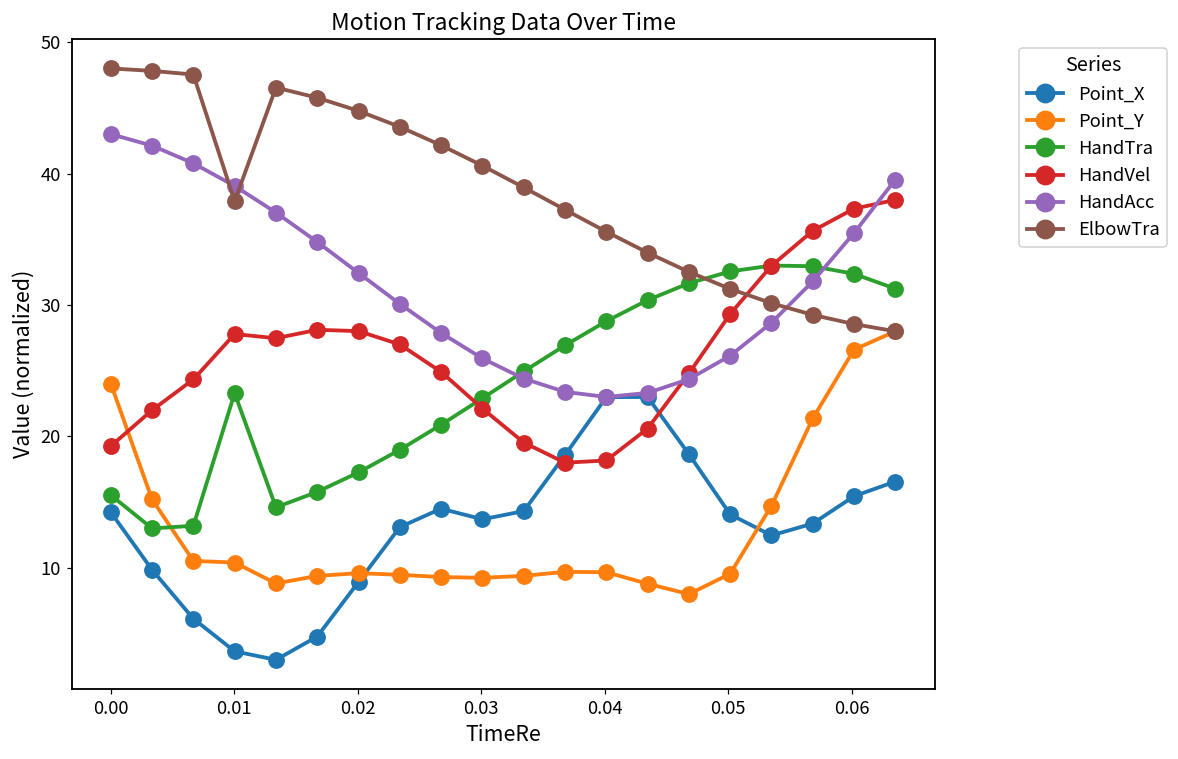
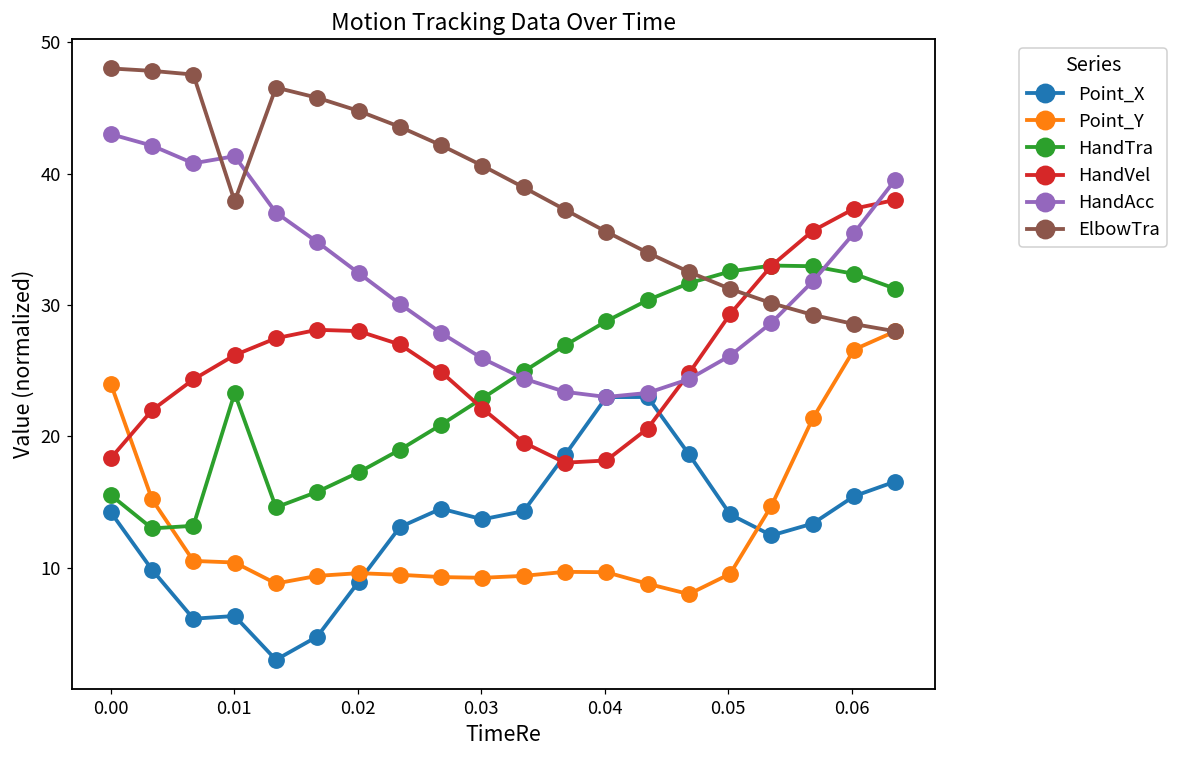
HandVel, 0.00: 19.3 -> 18.3
Point_X, 0.01: 3.6 -> 6.3
HandVel, 0.01: 27.8 -> 26.2
HandAcc, 0.01: 39.1 -> 41.3
